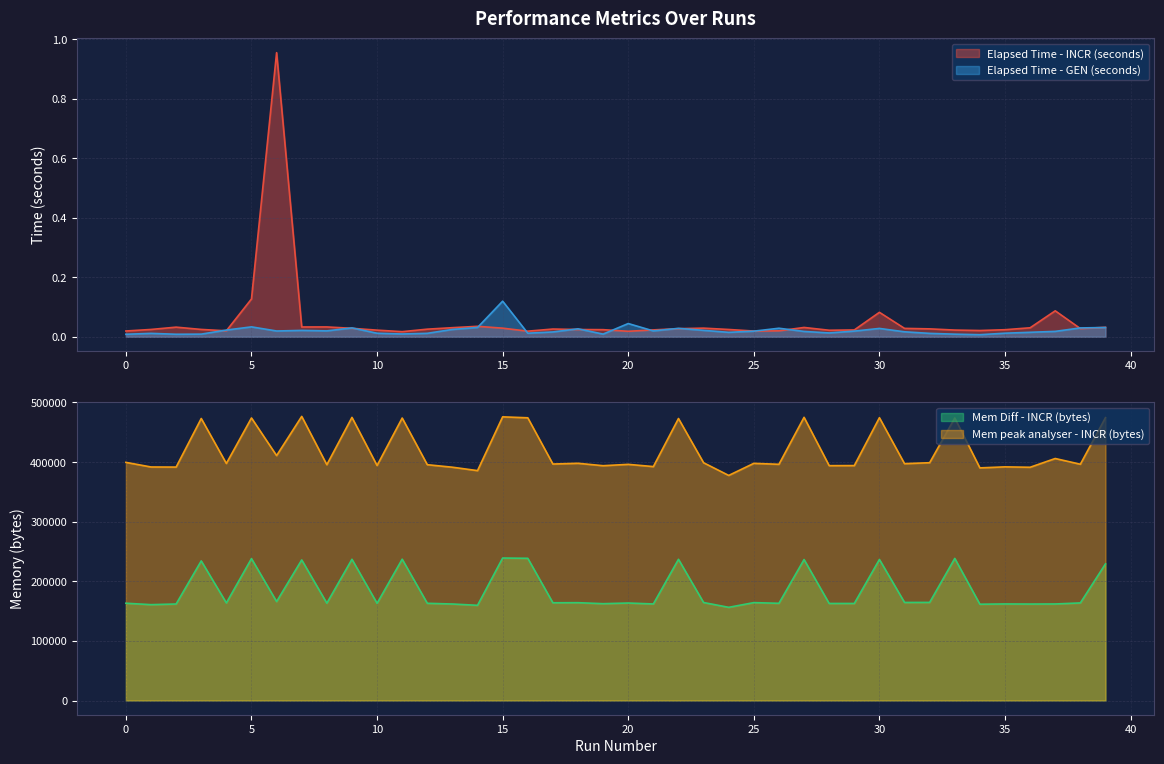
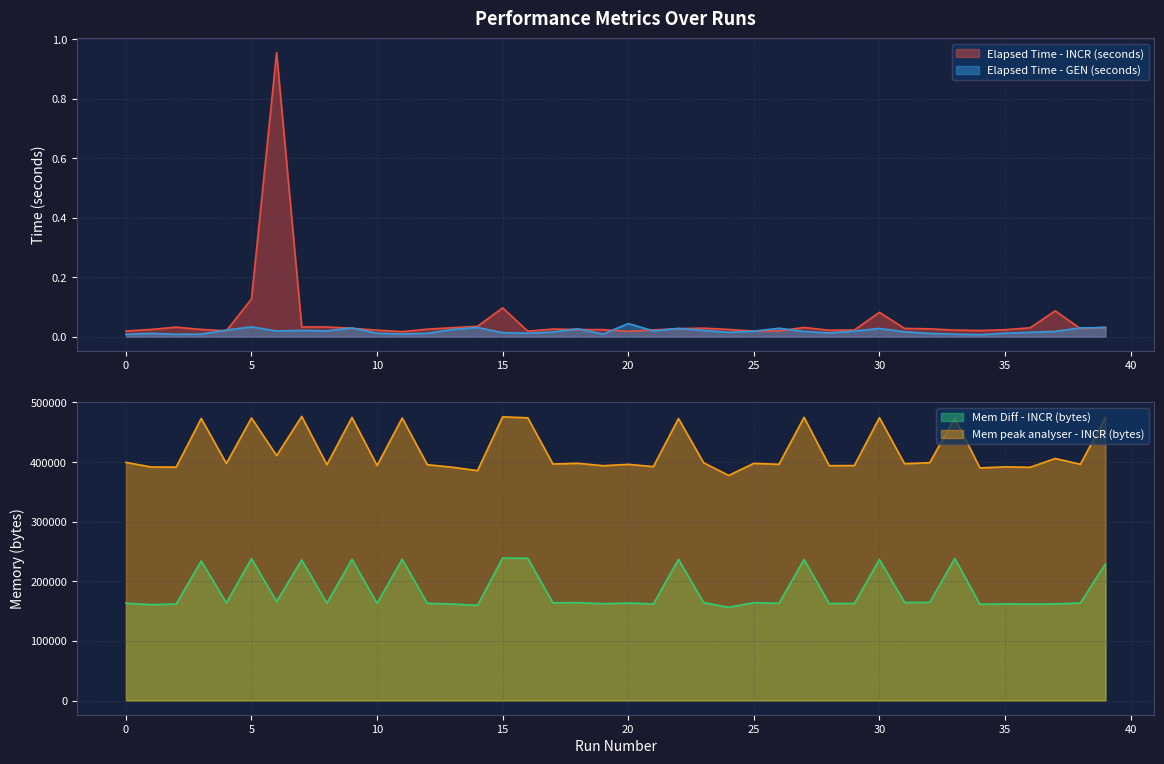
Performance Metrics Over Runs, Elapsed Time - INCR (seconds), 15: 0.03 -> 0.10
Performance Metrics Over Runs, Elapsed Time - GEN (seconds), 15: 0.12 -> 0.01
